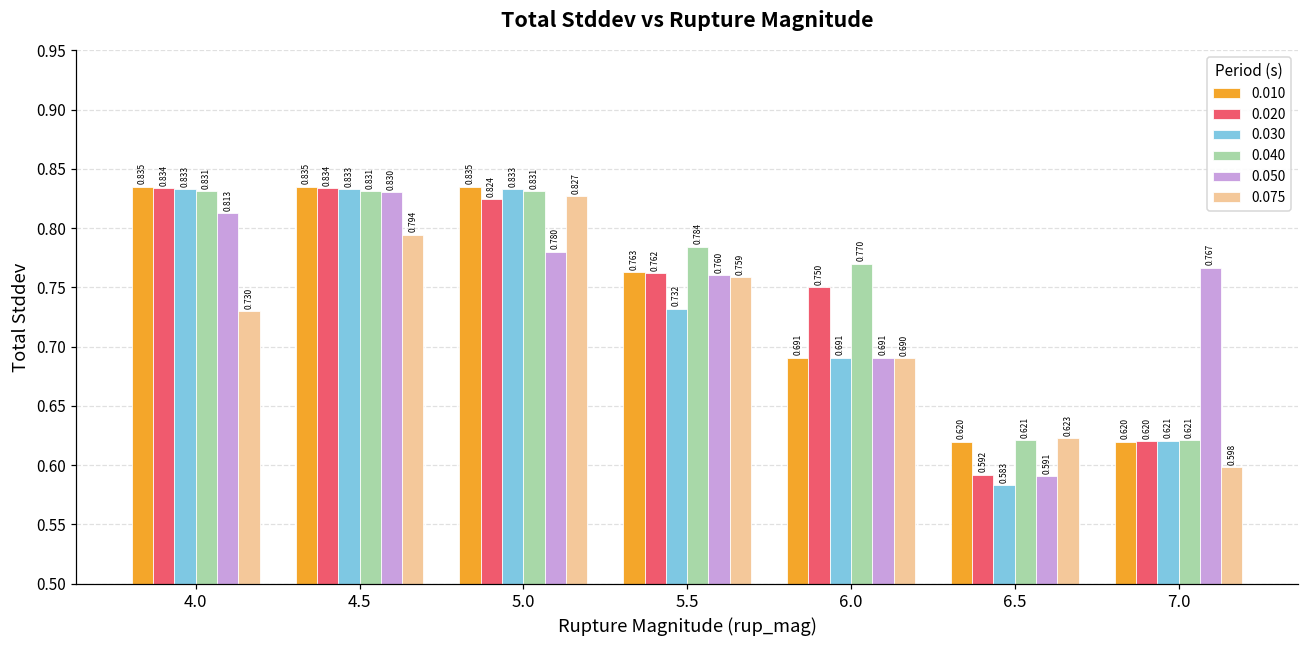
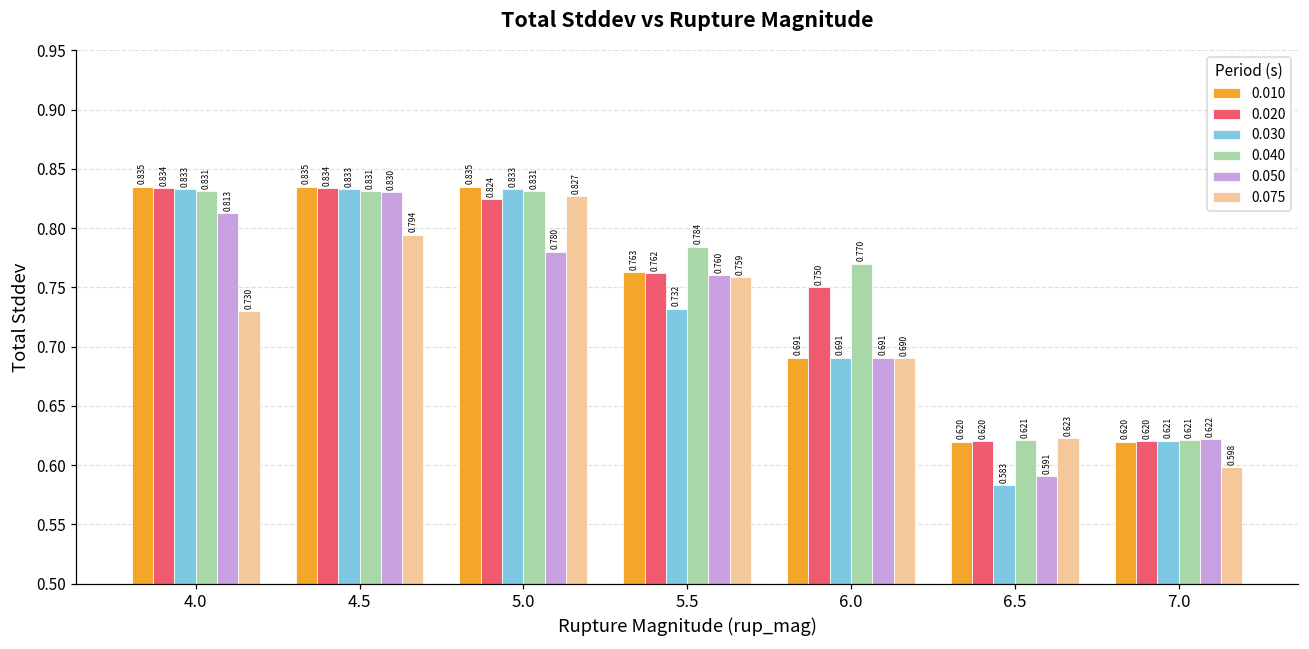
0.020, 6.5: 0.592 -> 0.620
0.050, 7.0: 0.767 -> 0.622
